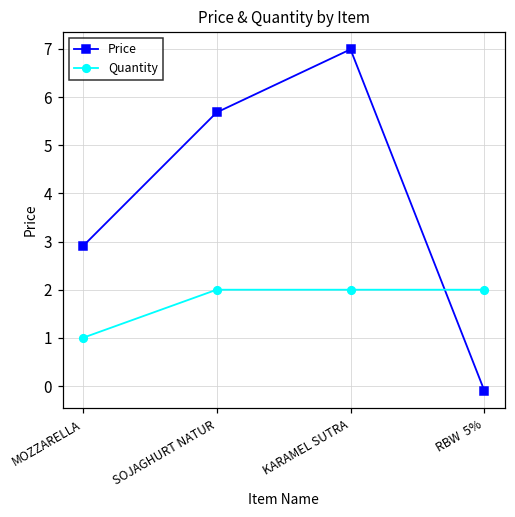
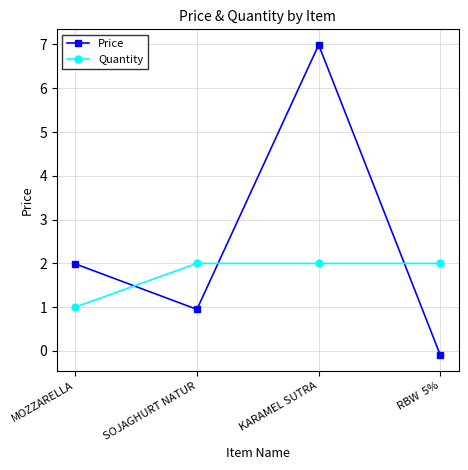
Price, MOZZARELLA: 2.9 -> 2.0
Price, SOJAGHURT NATUR: 5.7 -> 1.0
